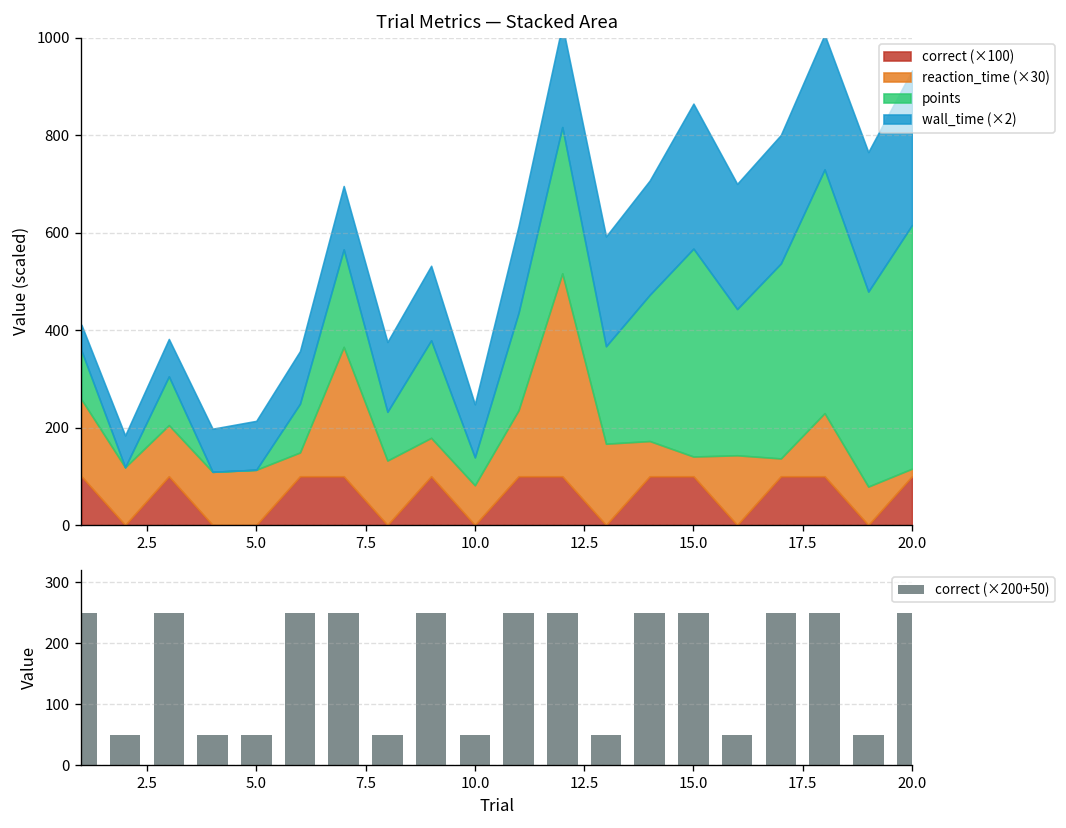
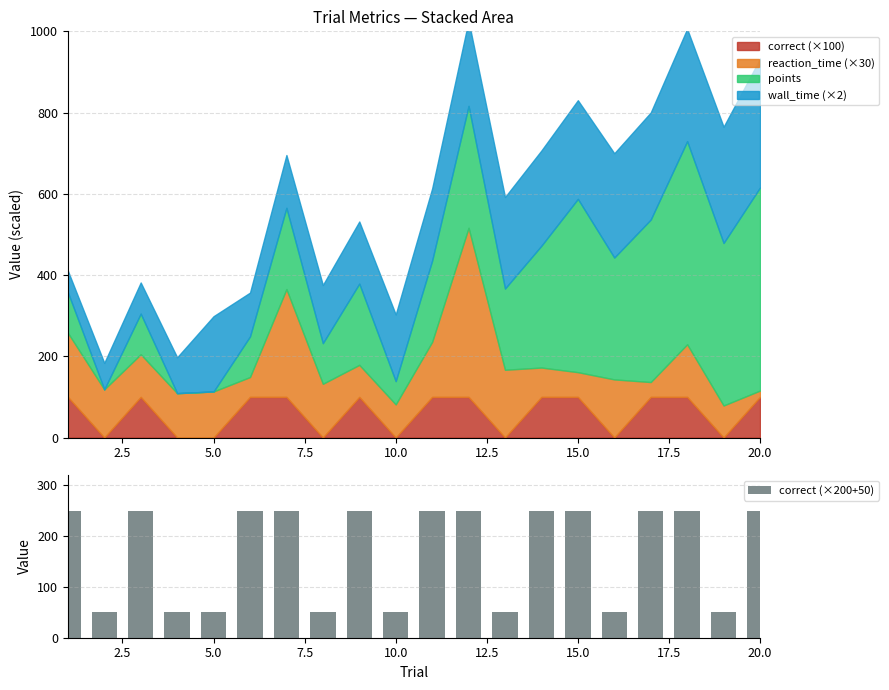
Trial Metrics — Stacked Area, wall_time (×2), 5.0: 100 -> 190
Trial Metrics — Stacked Area, wall_time (×2), 10.0: 110 -> 160
Trial Metrics — Stacked Area, reaction_time (×30), 15.0: 40 -> 60
Trial Metrics — Stacked Area, wall_time (×2), 15.0: 300 -> 240
